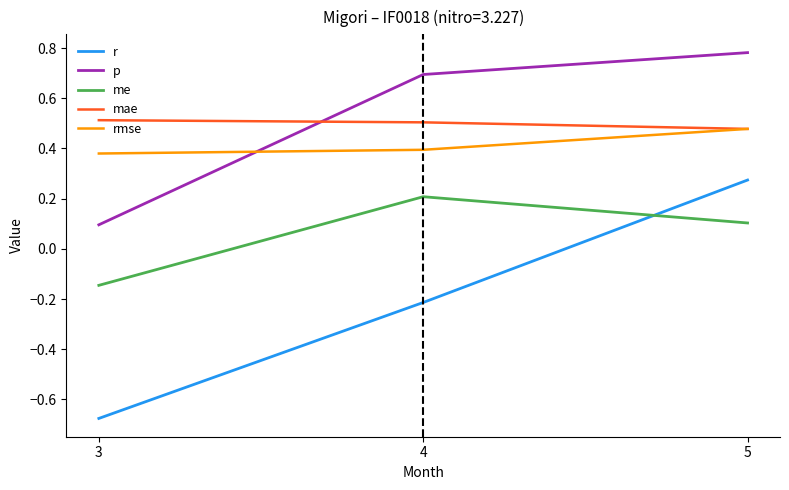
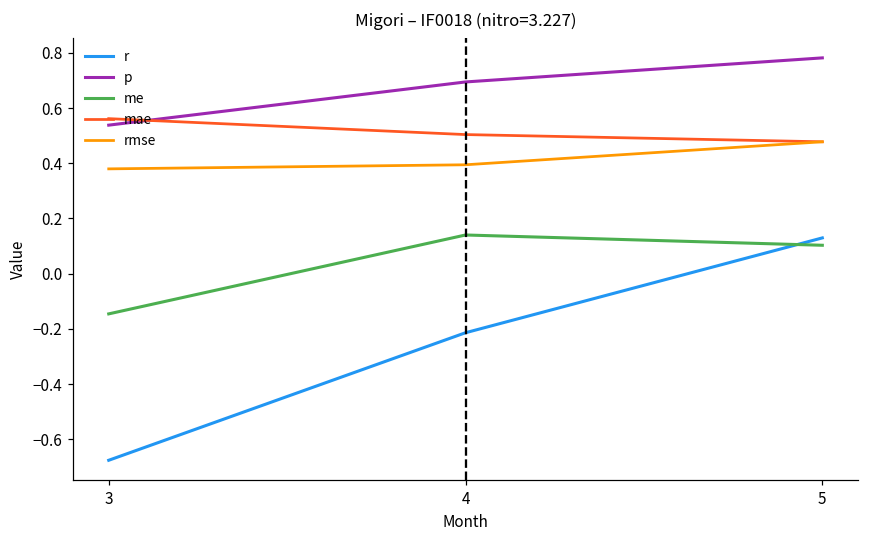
p, 3: 0.10 -> 0.54
mae, 3: 0.51 -> 0.56
me, 4: 0.21 -> 0.14
r, 5: 0.27 -> 0.13
